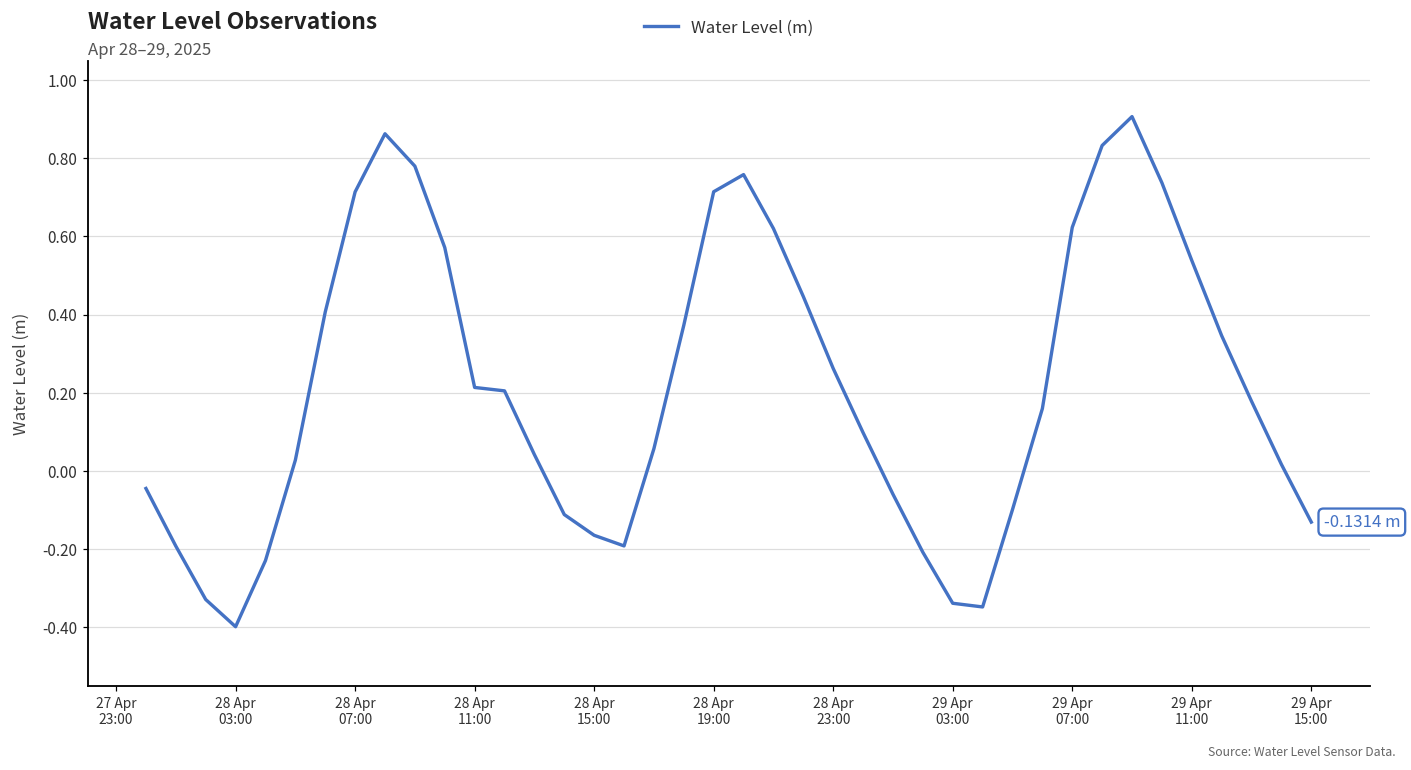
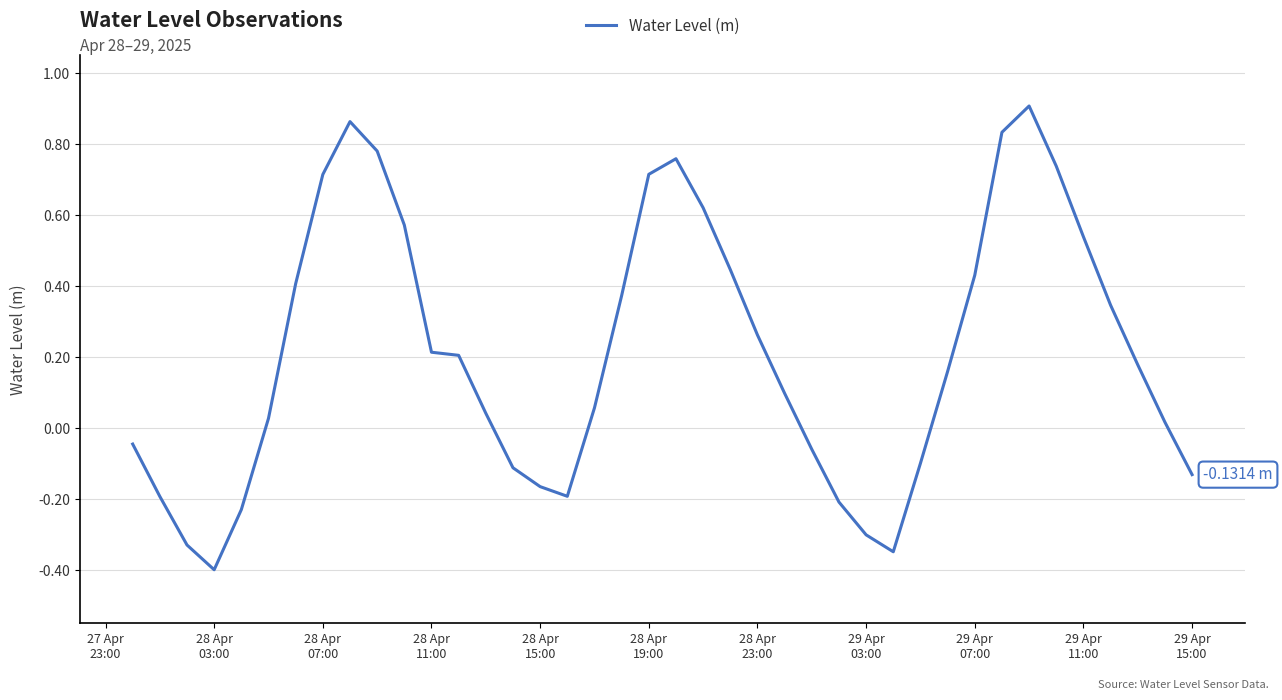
29 Apr 03:00: -0.34 -> -0.30
29 Apr 07:00: 0.62 -> 0.43
